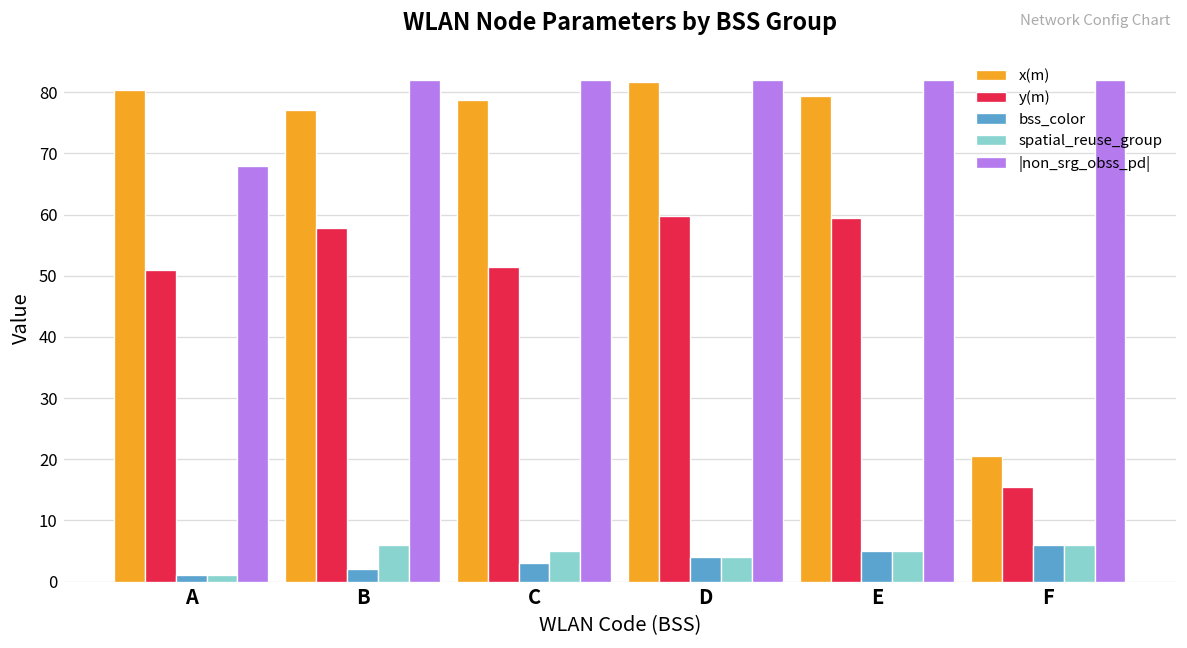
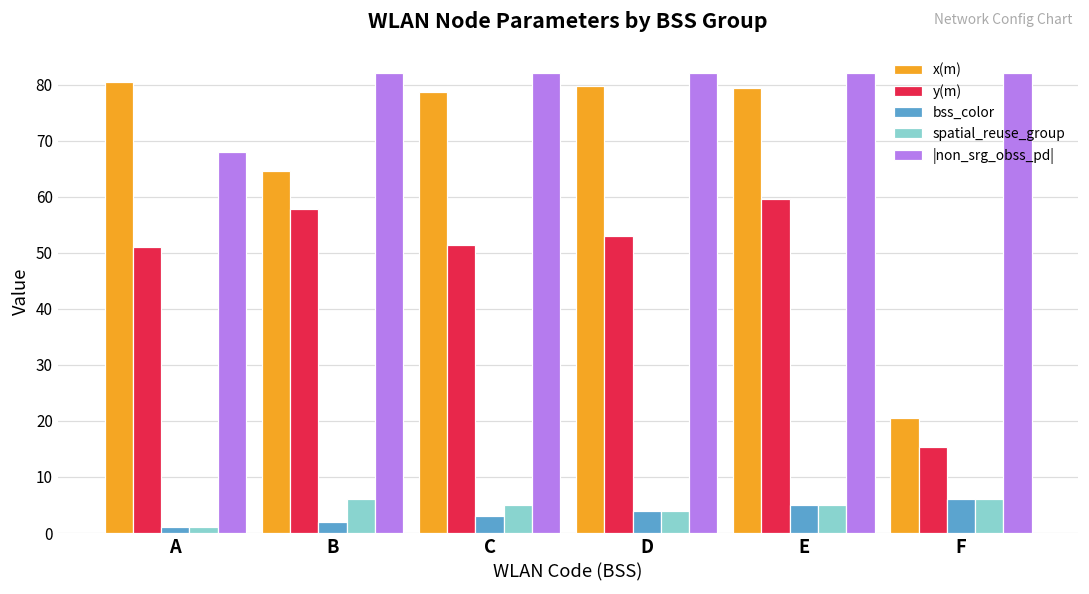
x(m), B: 77 -> 65
x(m), D: 82 -> 80
y(m), D: 60 -> 53
